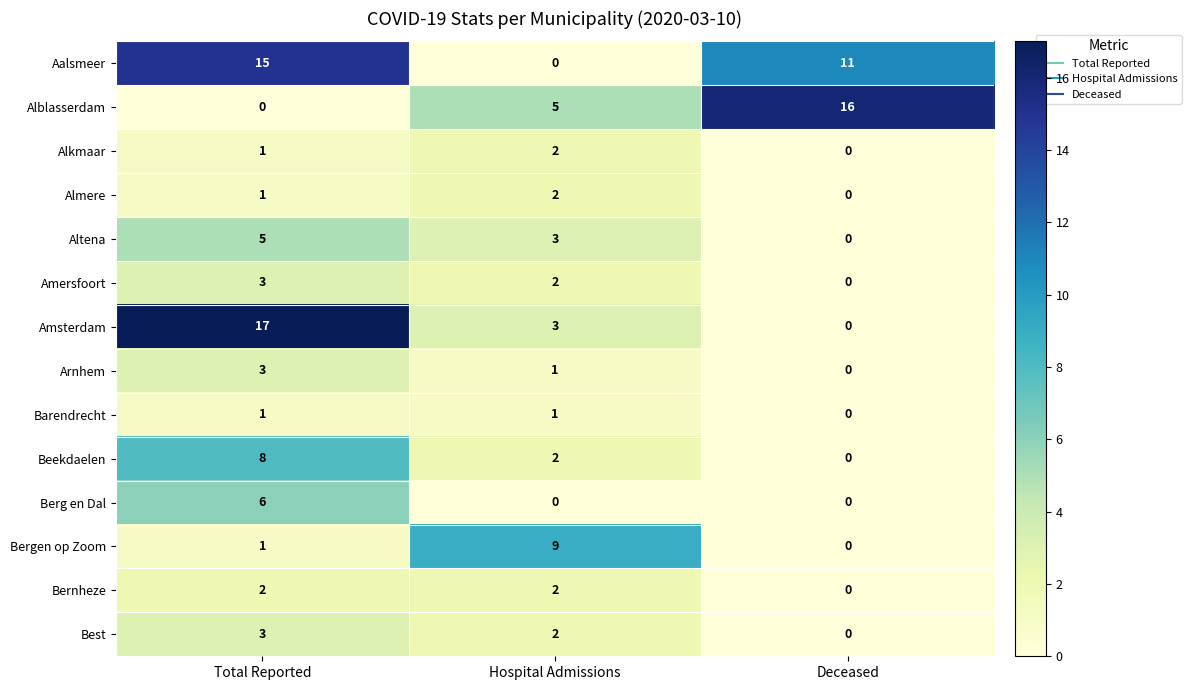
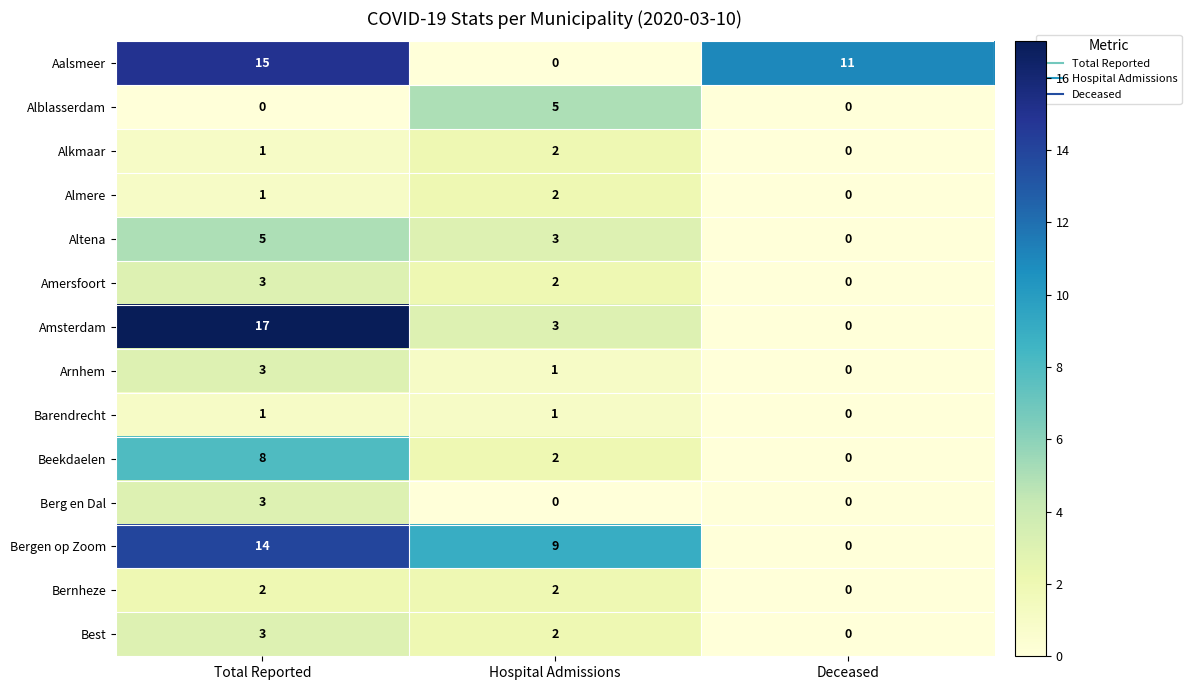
Alblasserdam, Deceased: 16 -> 0
Berg en Dal, Total Reported: 6 -> 3
Bergen op Zoom, Total Reported: 1 -> 14
